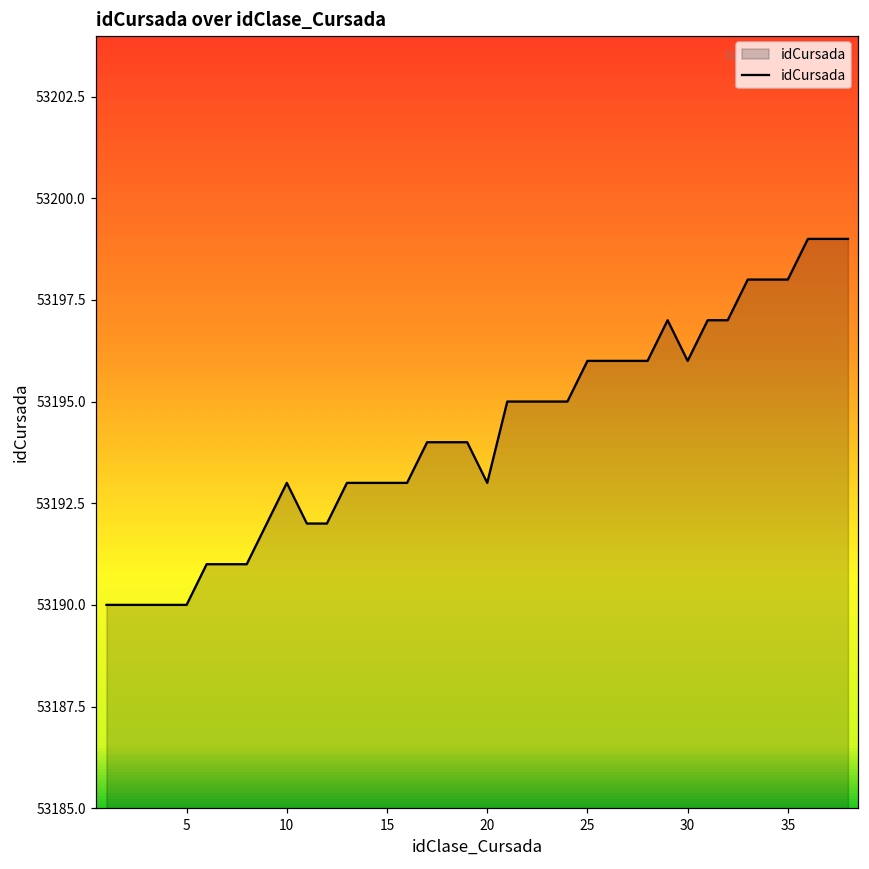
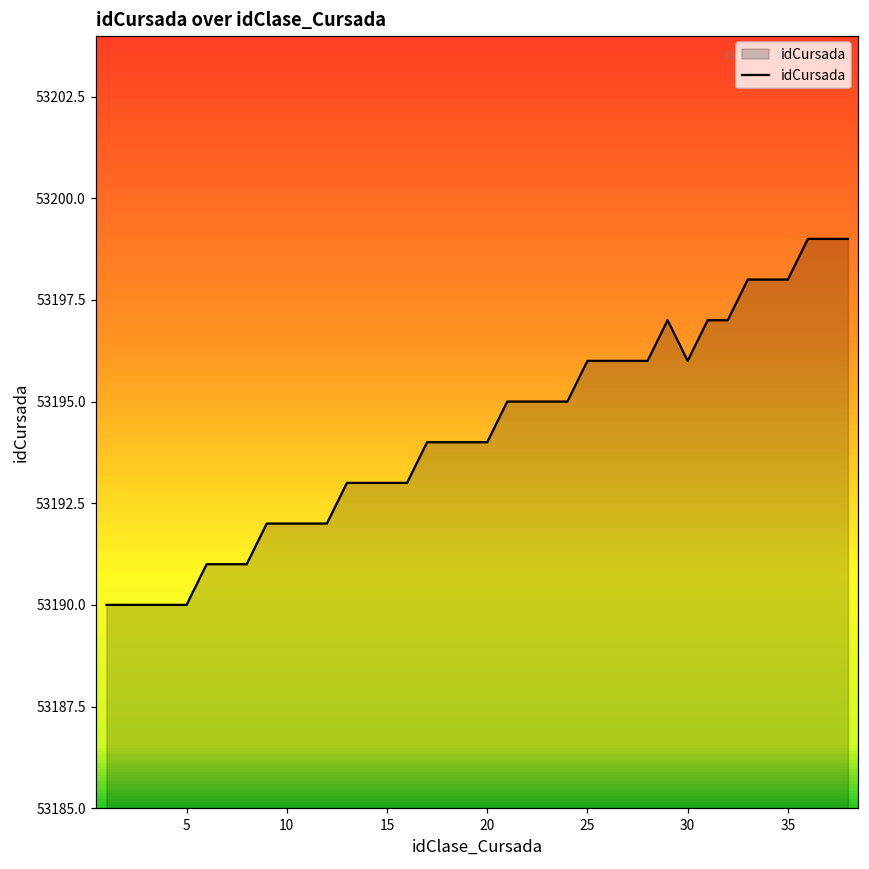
10: 53193 -> 53192
20: 53193 -> 53194
